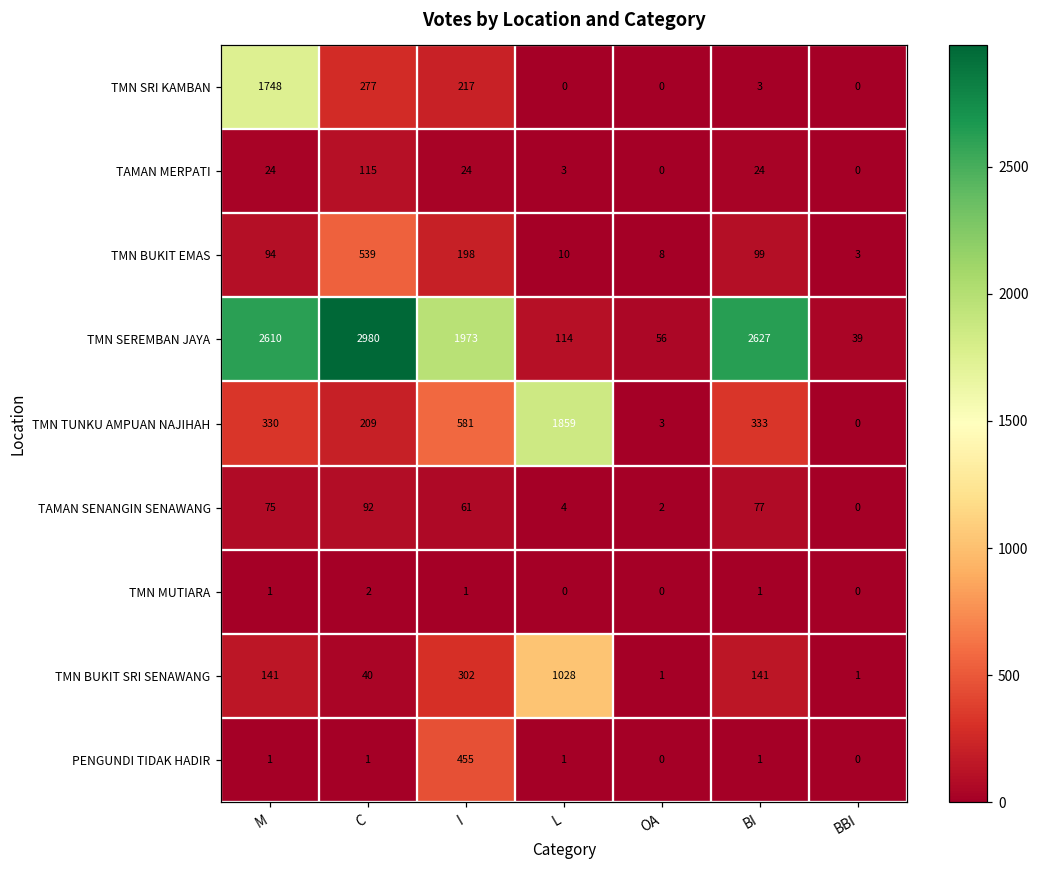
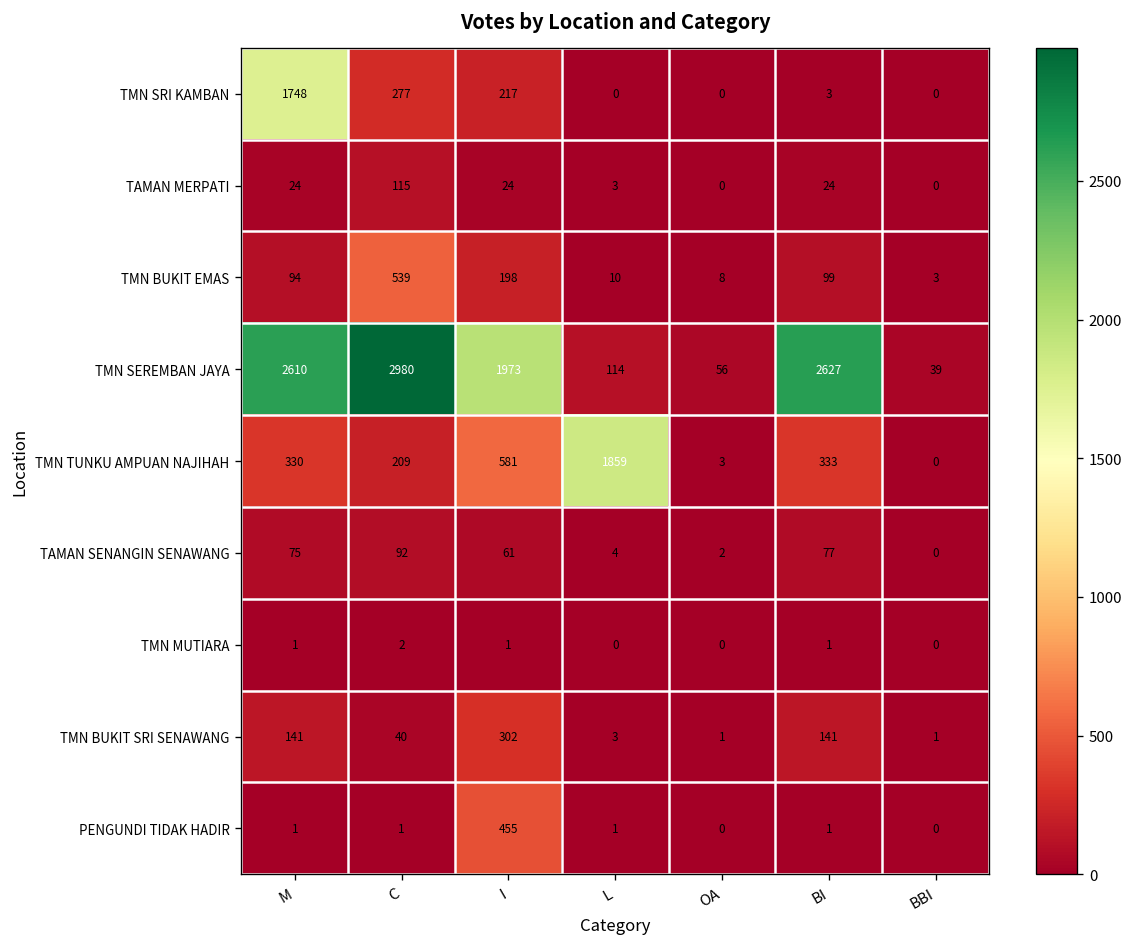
TMN BUKIT SRI SENAWANG, L: 1028 -> 3
